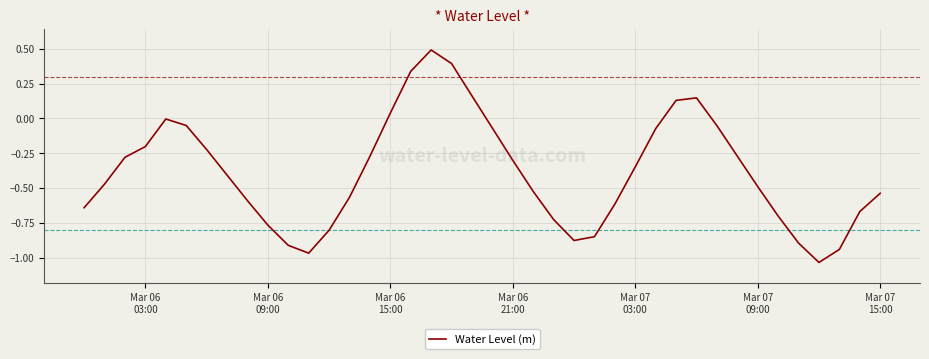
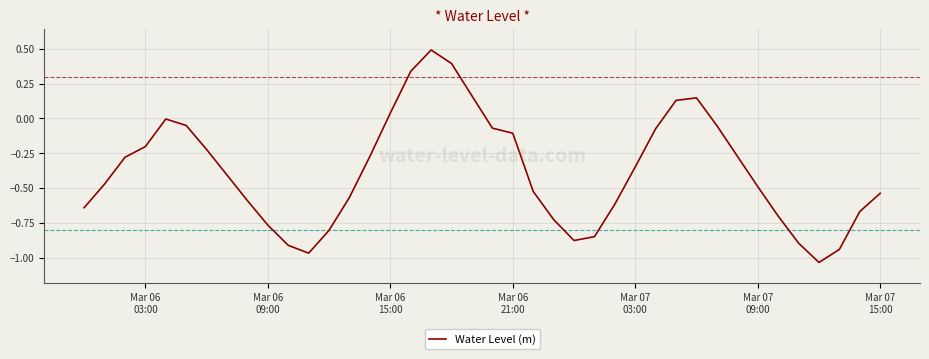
Mar 06 21:00: -0.30 -> -0.11
